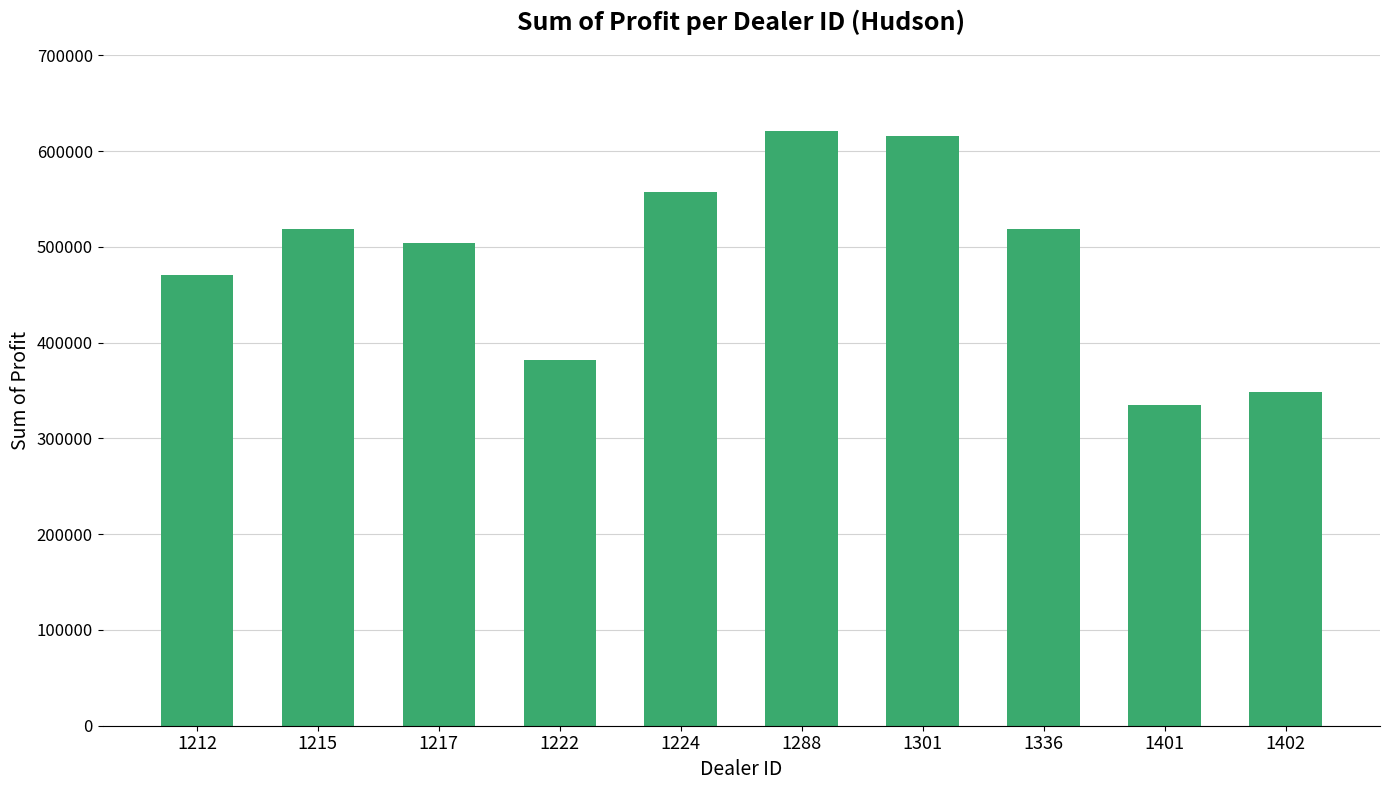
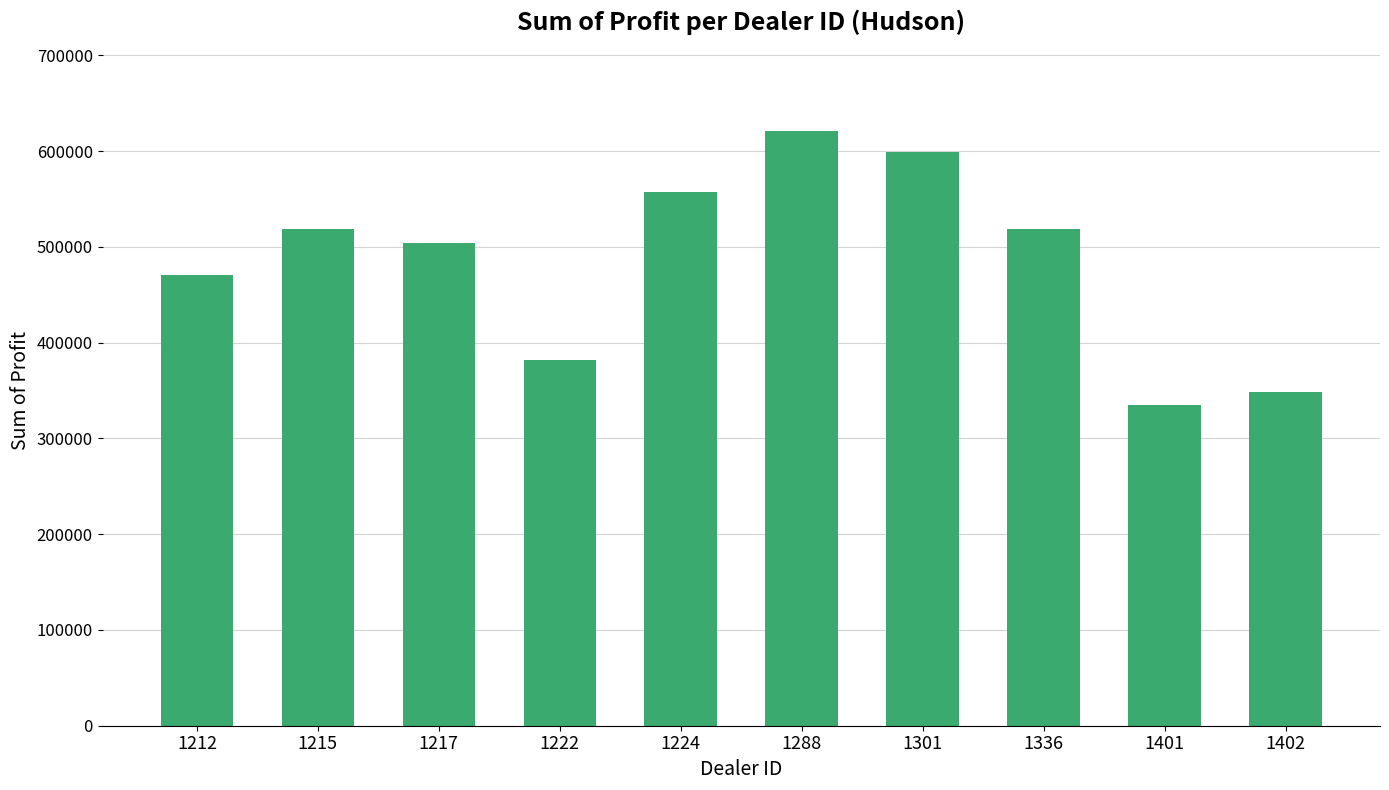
1301: 620000 -> 600000
